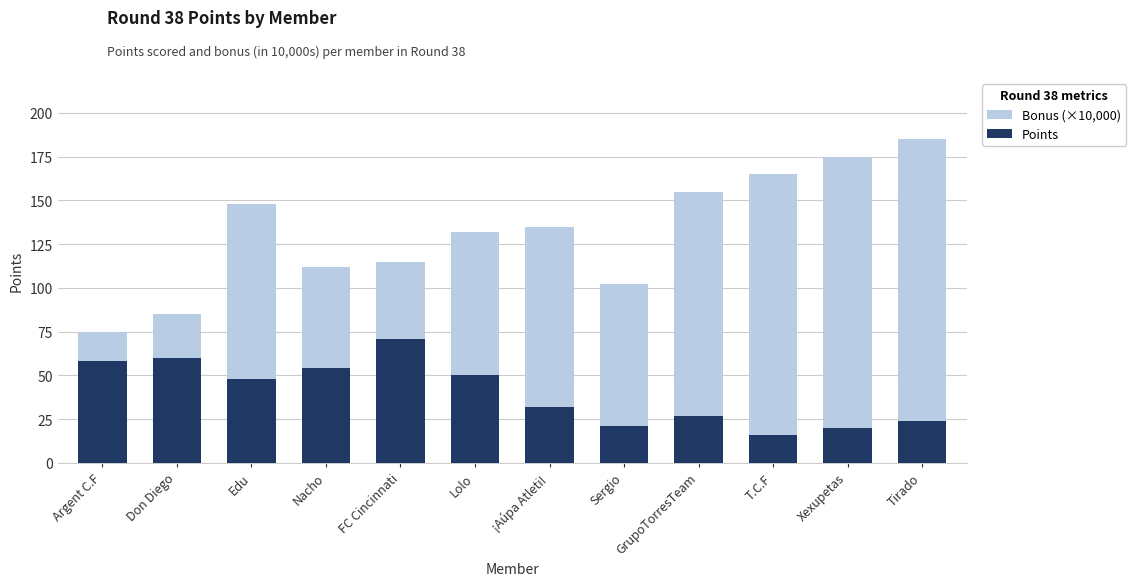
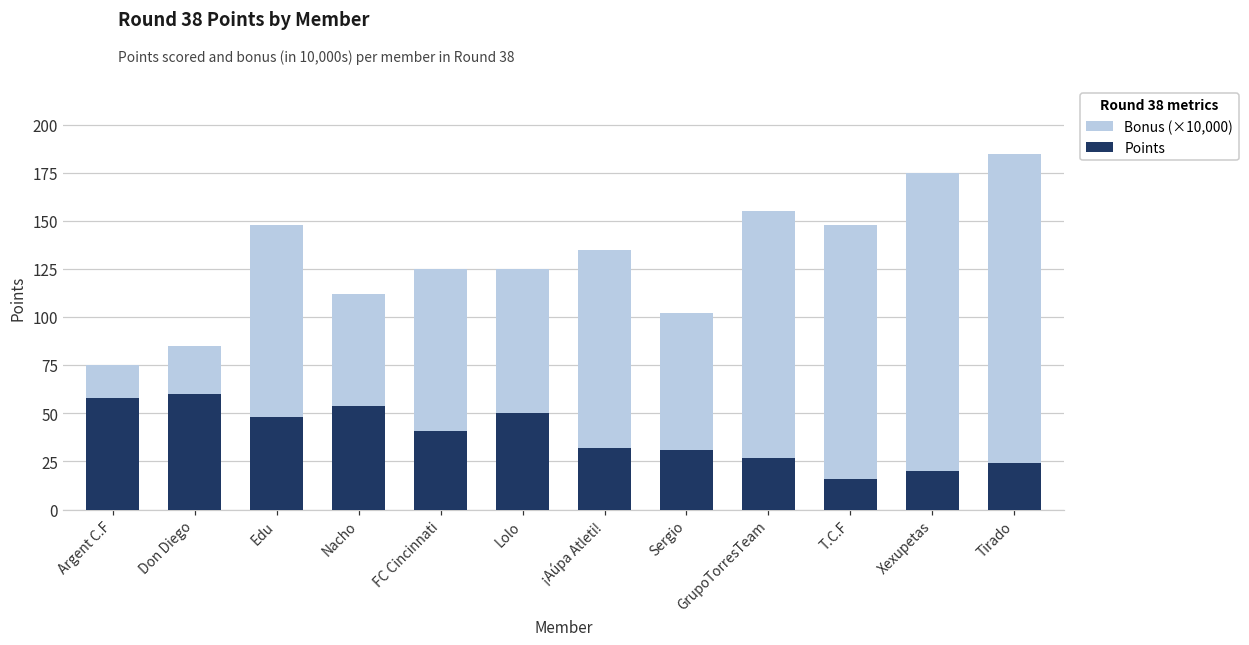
Bonus (×10,000), FC Cincinnati: 115 -> 125
Points, FC Cincinnati: 71 -> 41
Bonus (×10,000), Lolo: 132 -> 125
Points, Sergio: 21 -> 31
Bonus (×10,000), T.C.F: 165 -> 148
